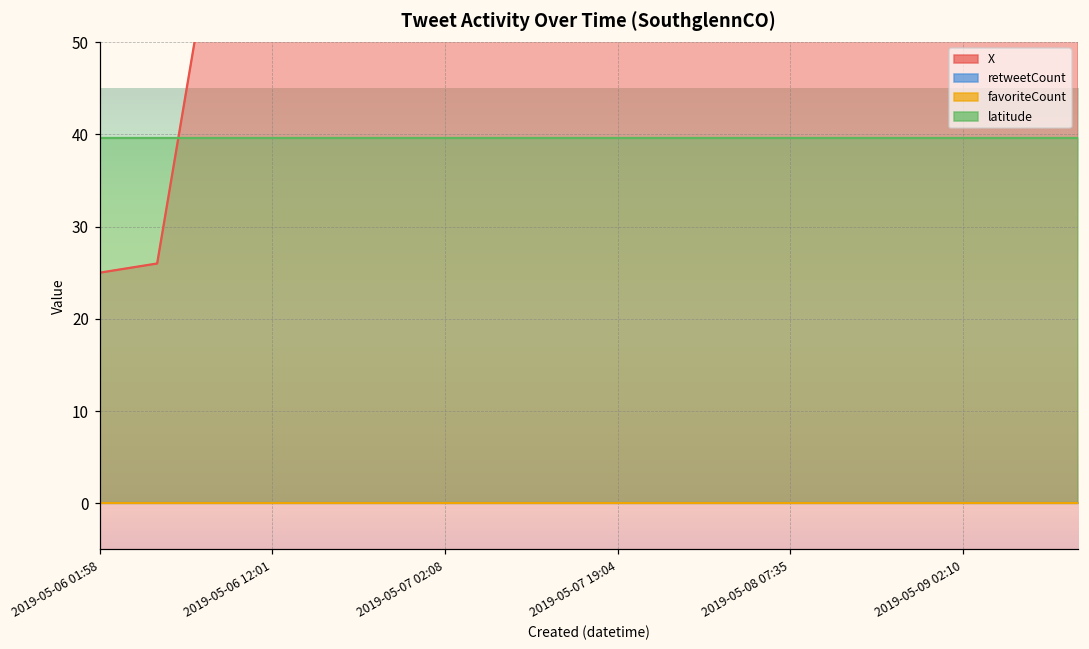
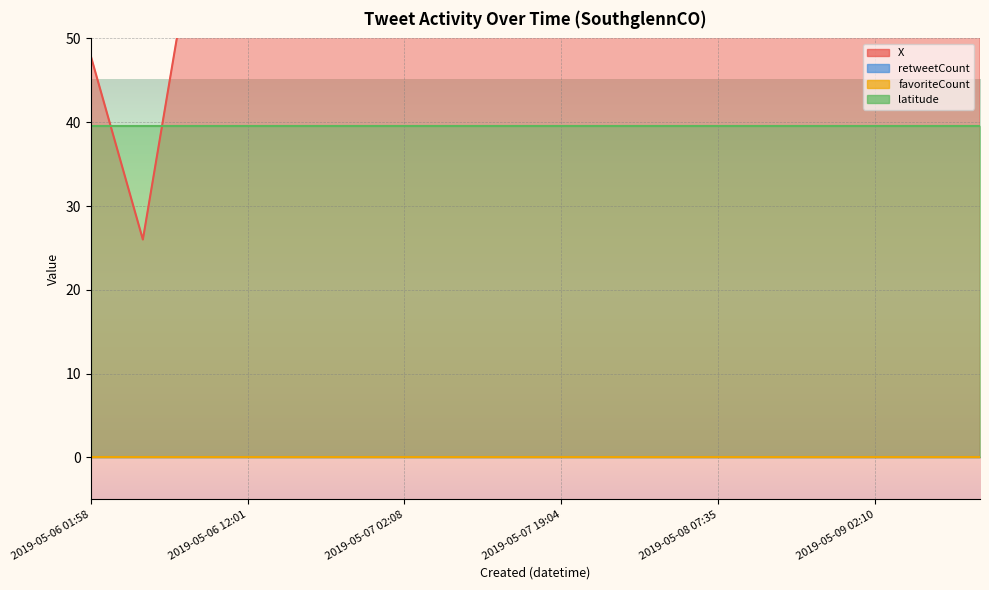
X, 2019-05-06 01:58: 25 -> 48
